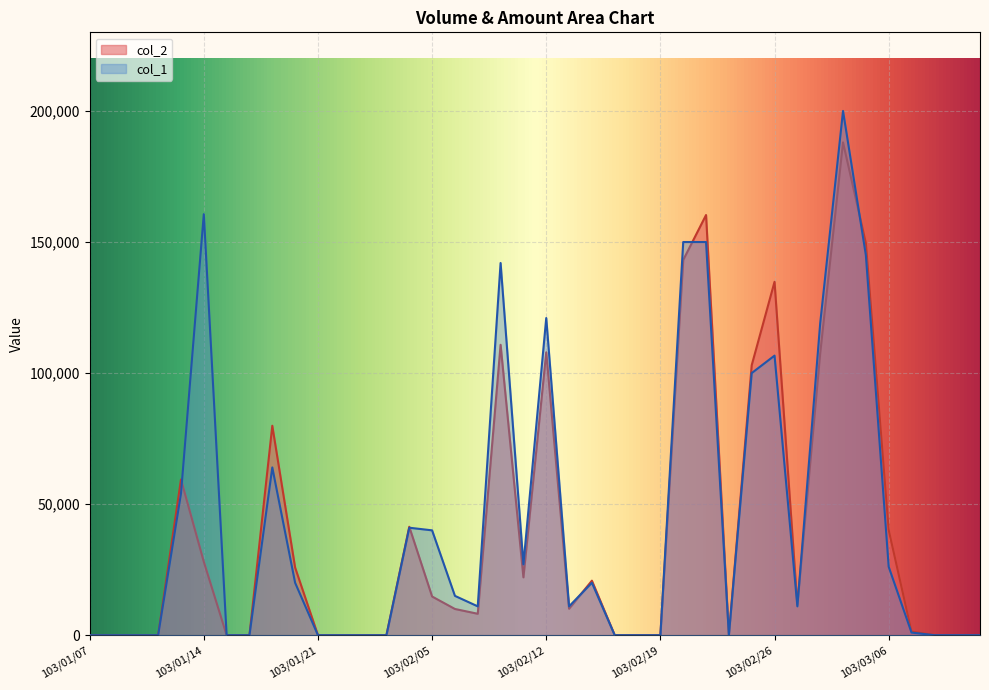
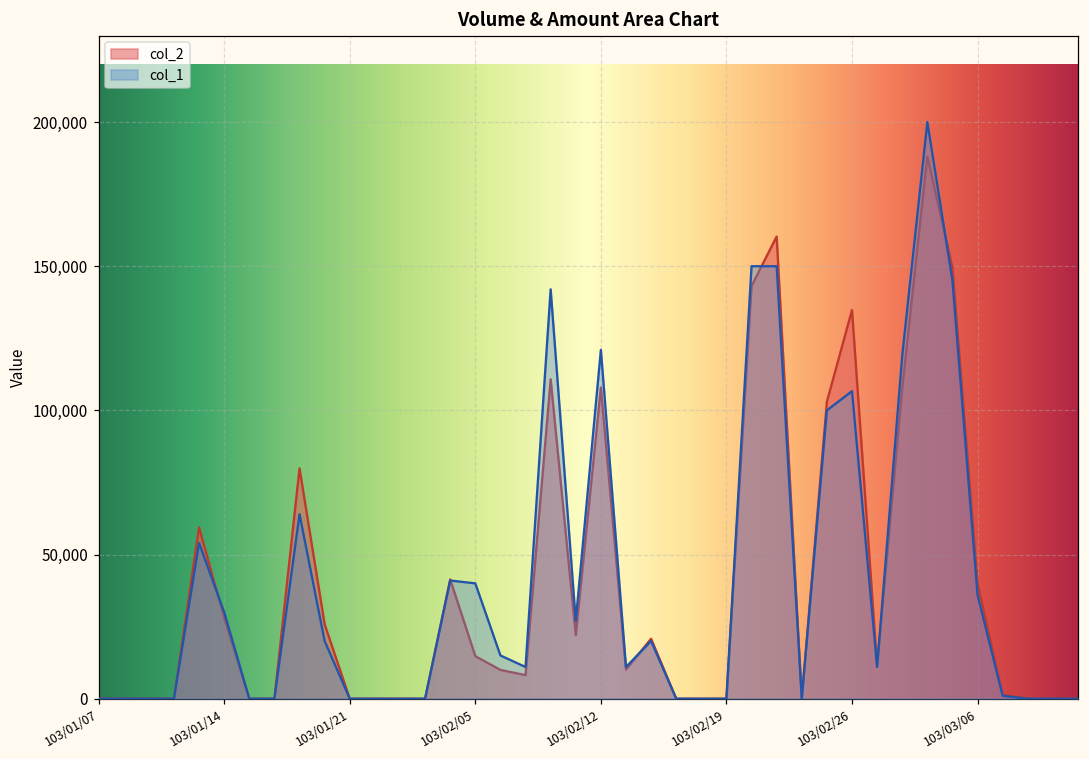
col_1, 103/01/14: 161,000 -> 30,000
col_1, 103/03/06: 26,000 -> 36,000
